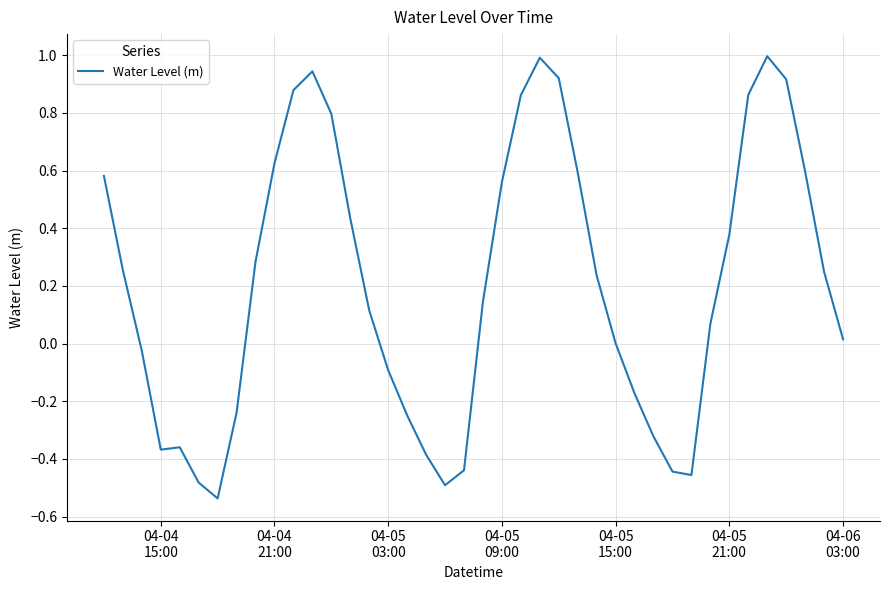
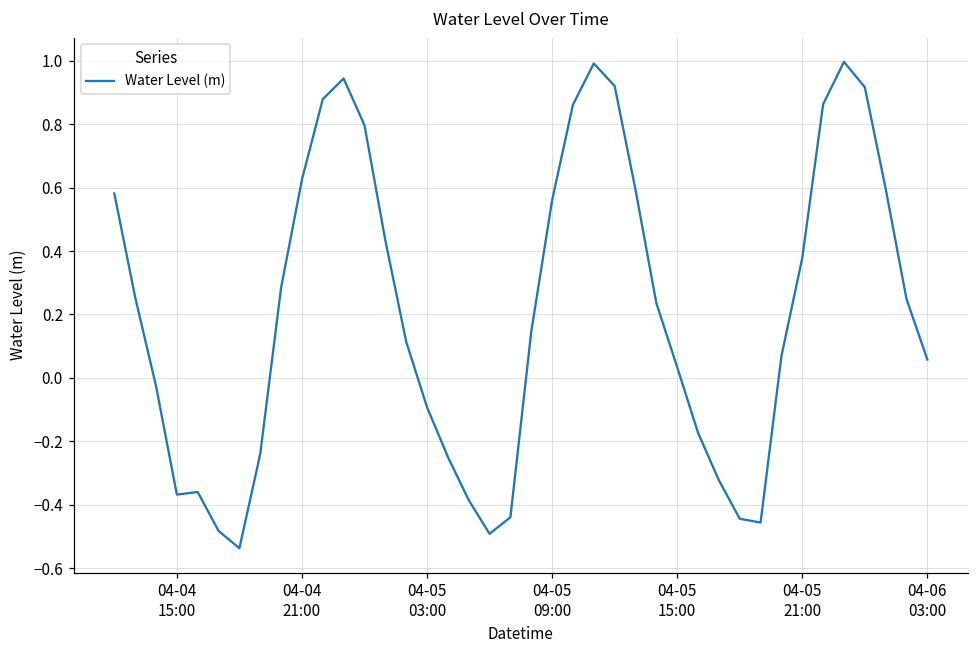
04-05 15:00: 0.00 -> 0.03
04-06 03:00: 0.02 -> 0.06
